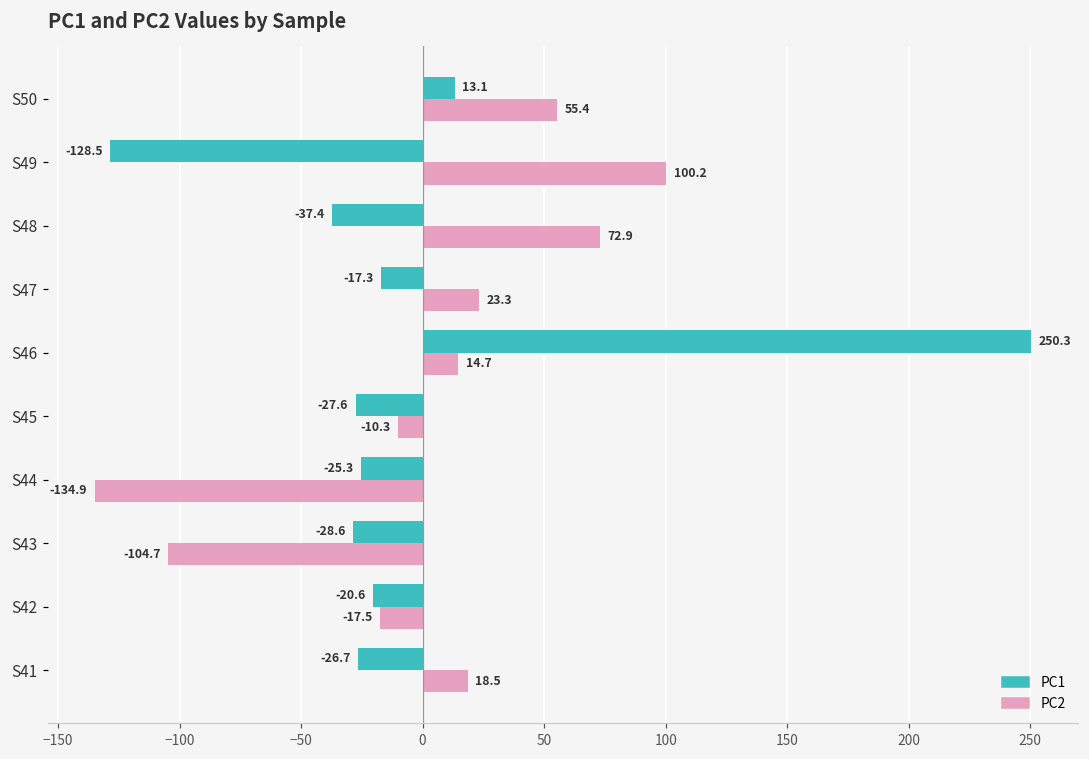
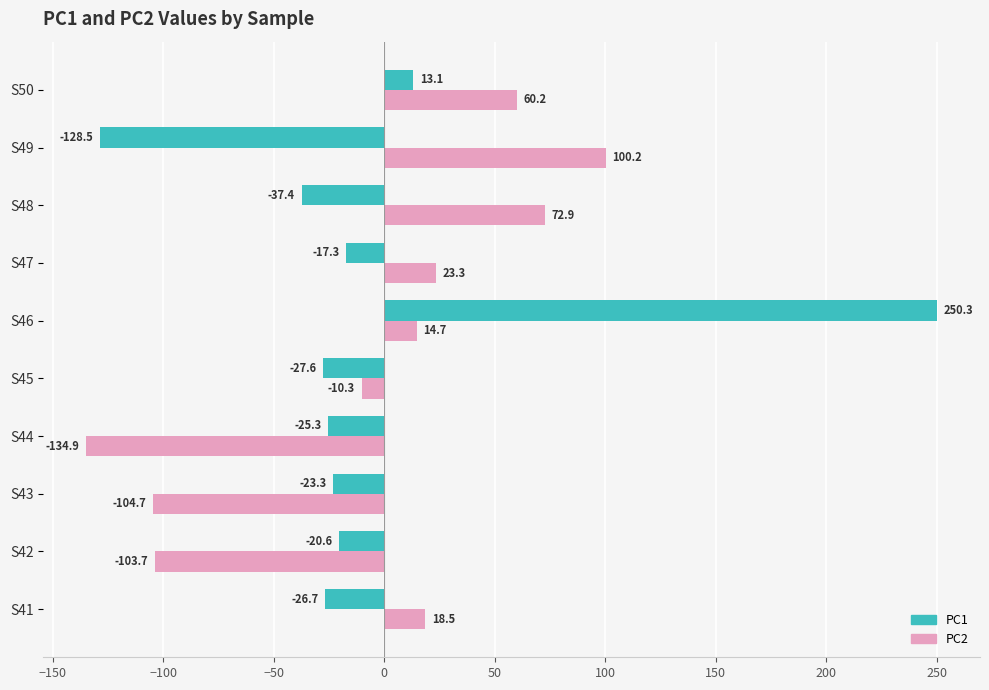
PC2, S50: 55.4 -> 60.2
PC1, S43: -28.6 -> -23.3
PC2, S42: -17.5 -> -103.7
